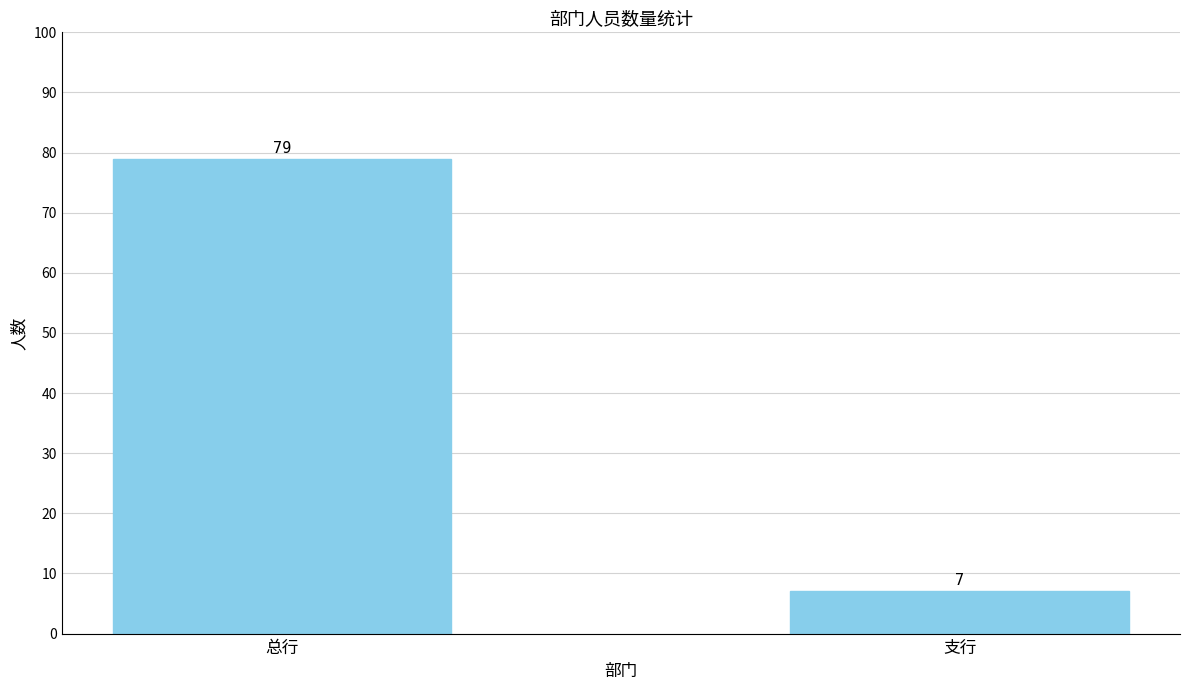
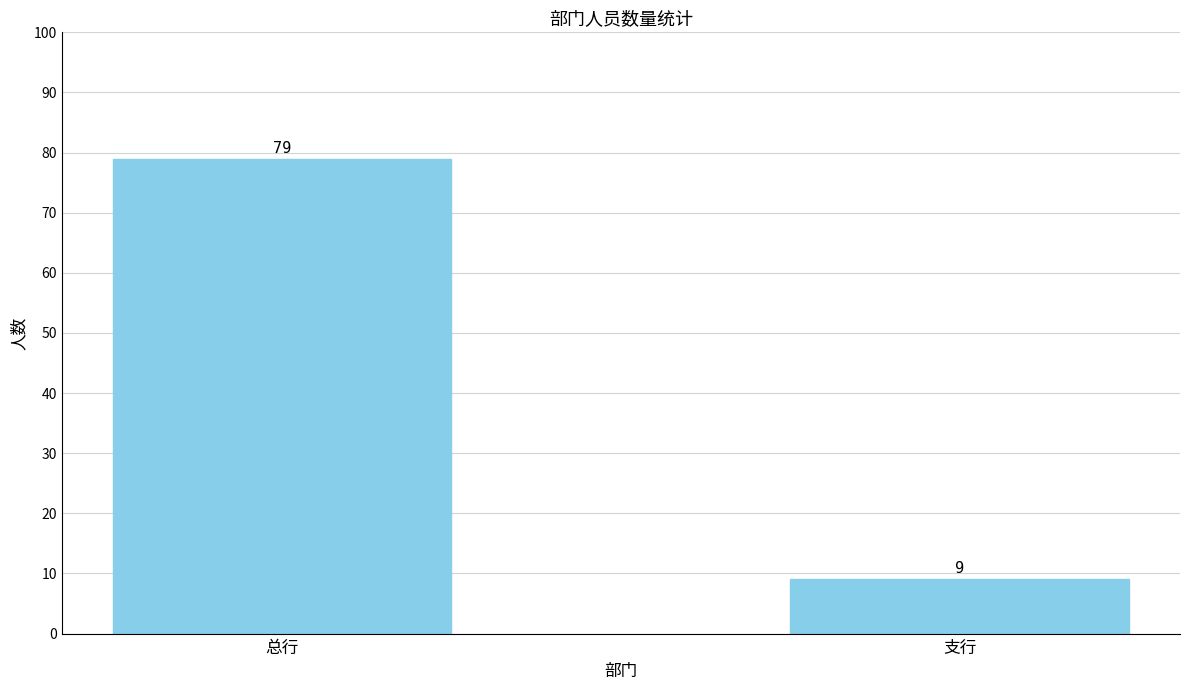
支行: 7 -> 9
